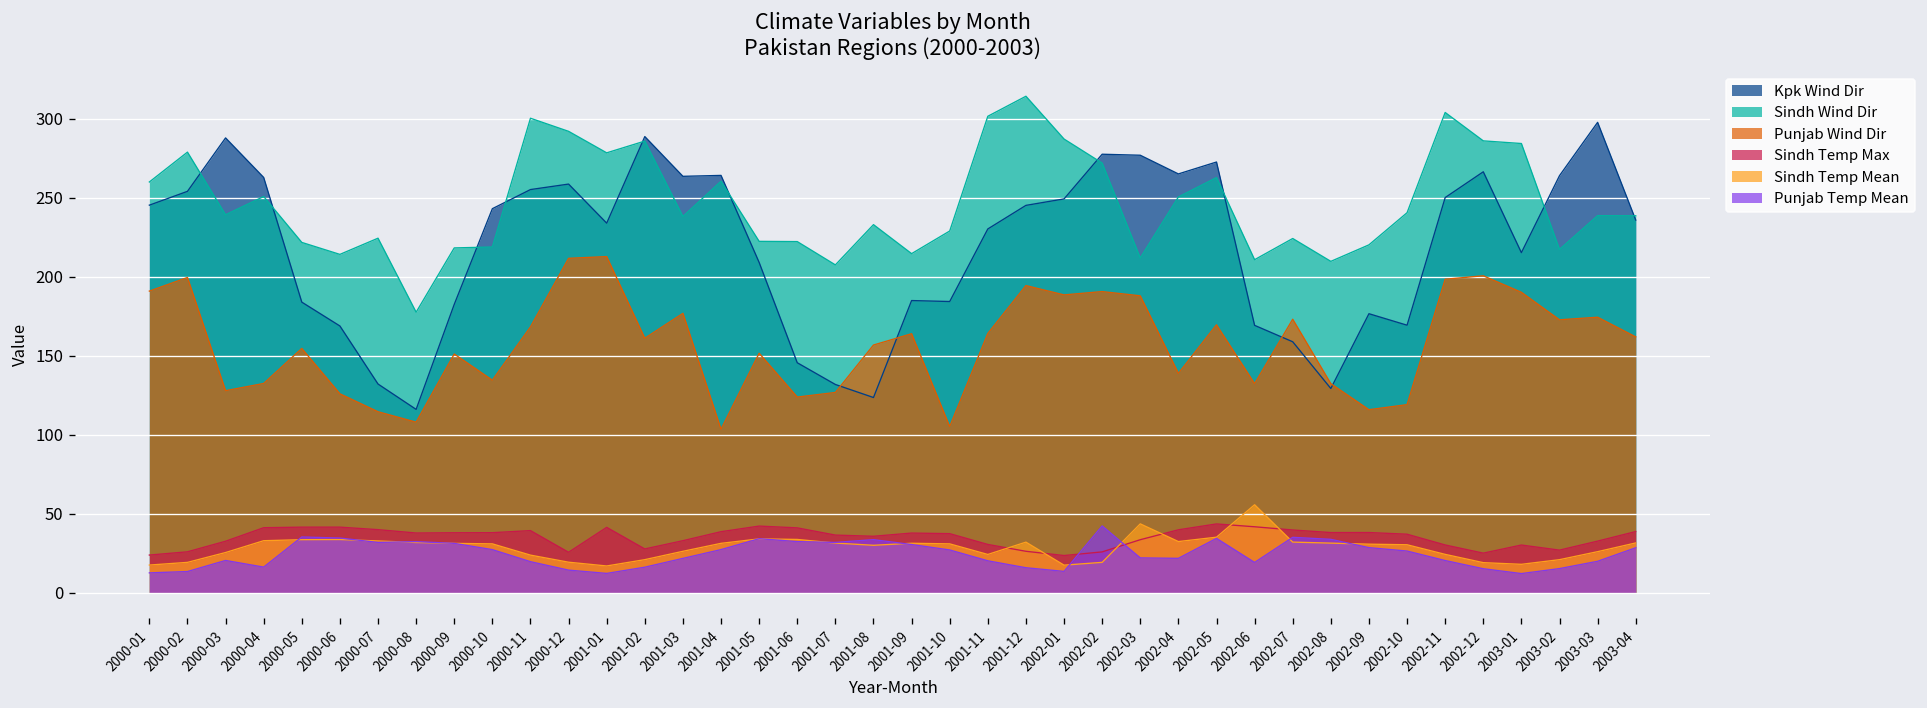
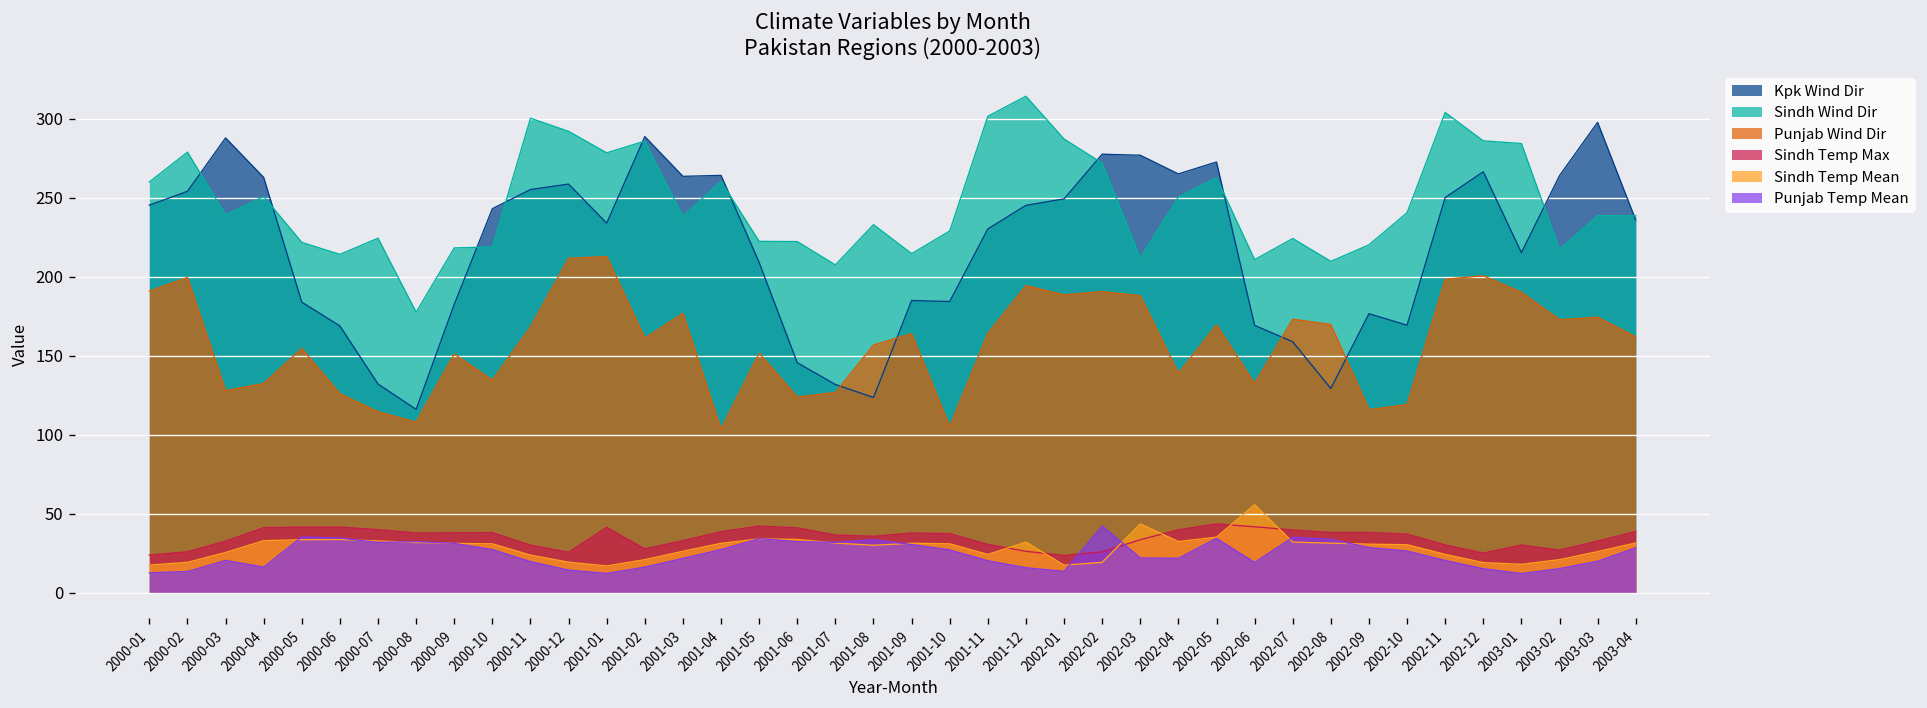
Sindh Temp Max, 2000-11: 39 -> 30
Punjab Wind Dir, 2002-08: 132 -> 170
